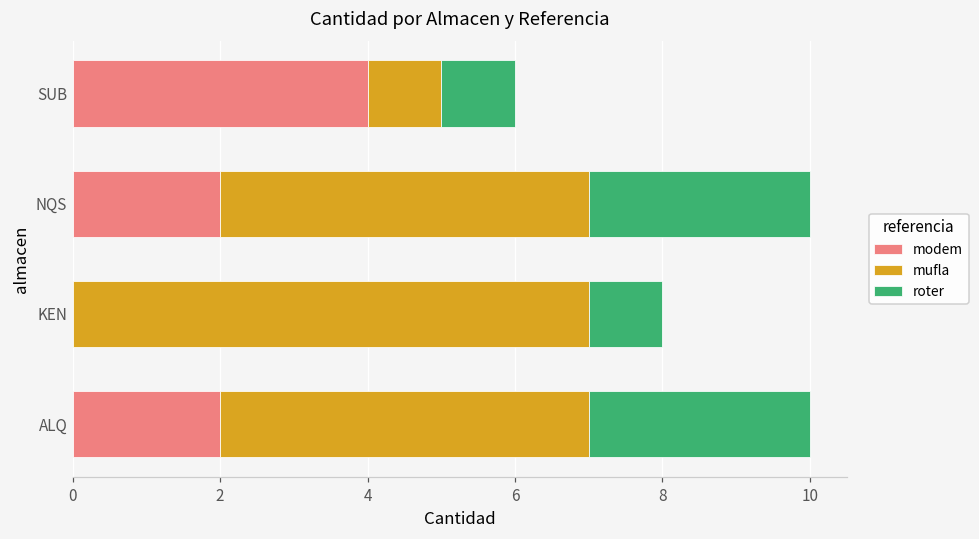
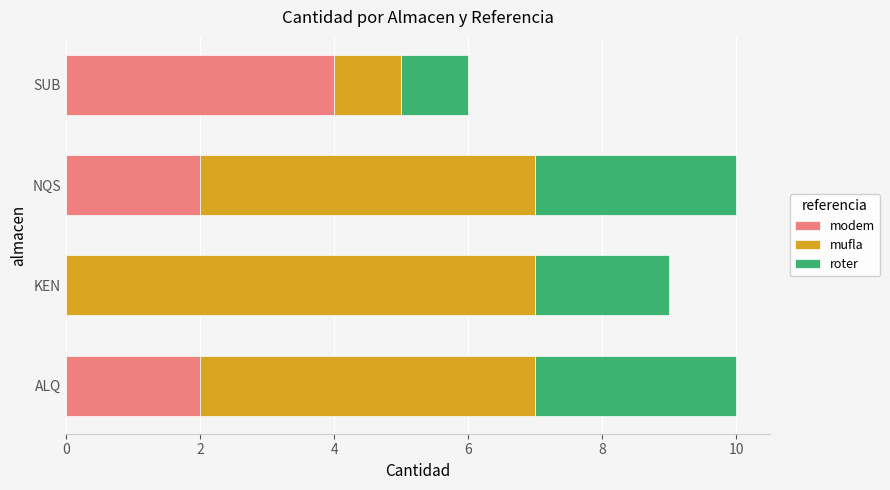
roter, KEN: 1 -> 2
